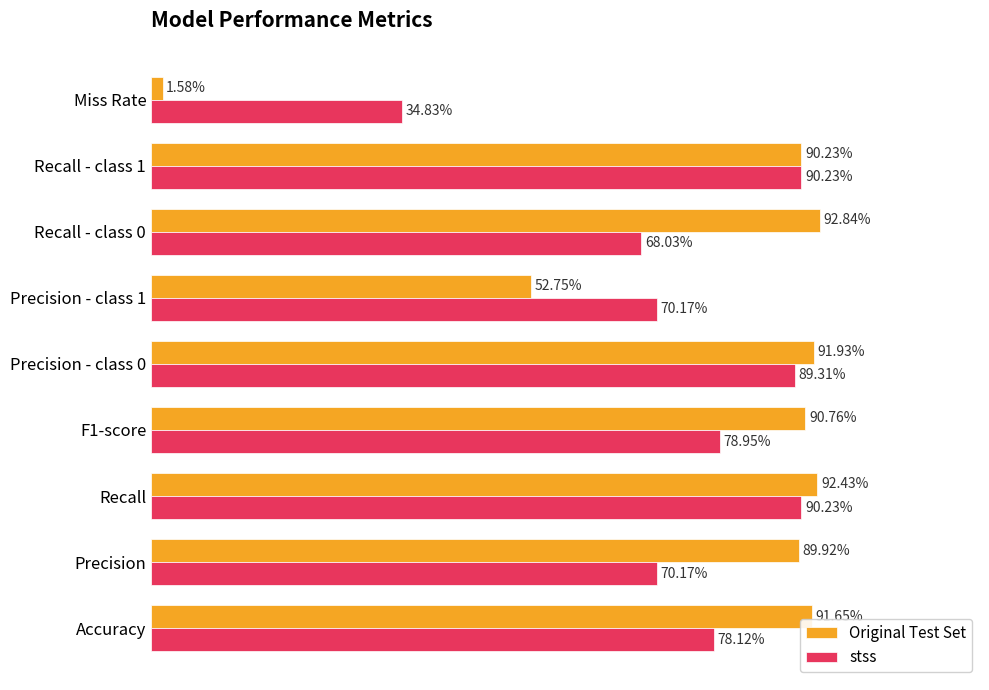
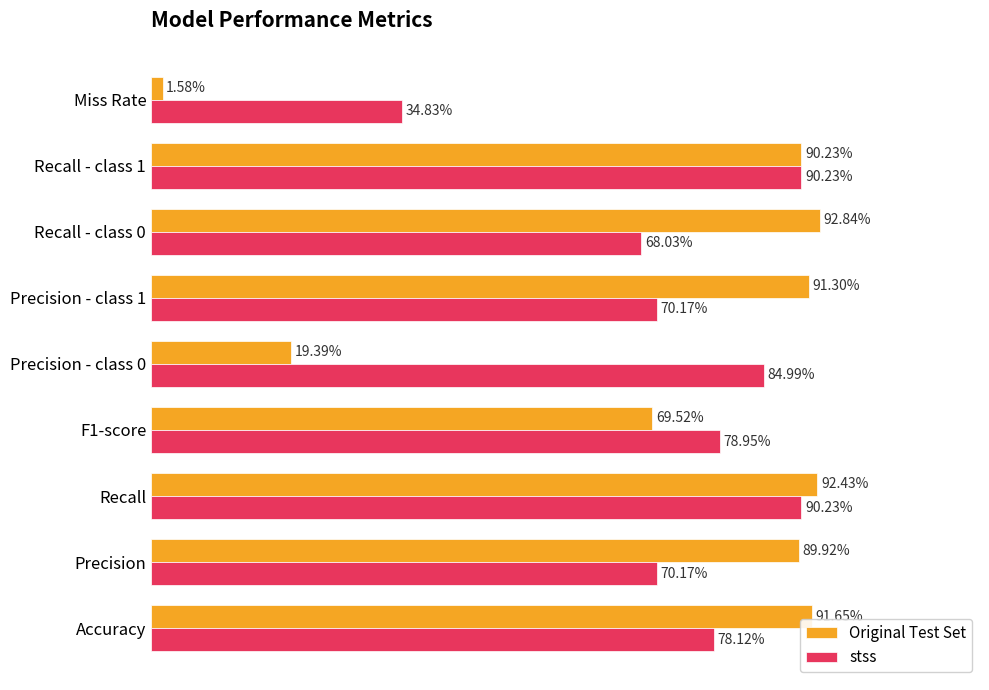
Original Test Set, Precision - class 1: 52.75% -> 91.30%
Original Test Set, Precision - class 0: 91.93% -> 19.39%
stss, Precision - class 0: 89.31% -> 84.99%
Original Test Set, F1-score: 90.76% -> 69.52%
